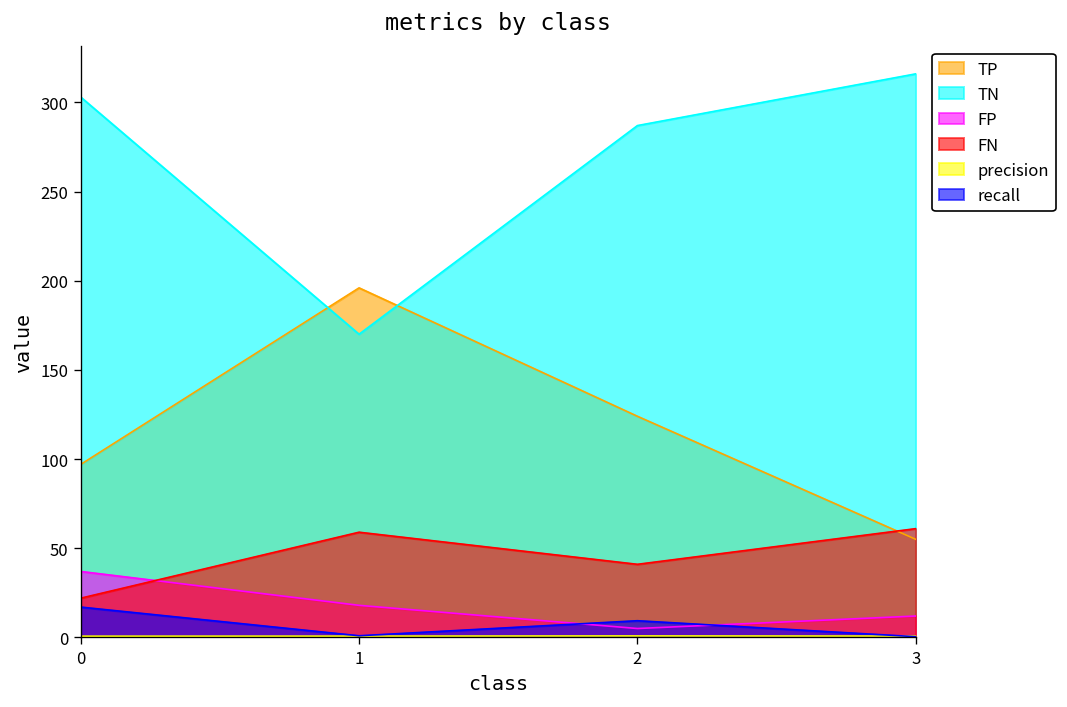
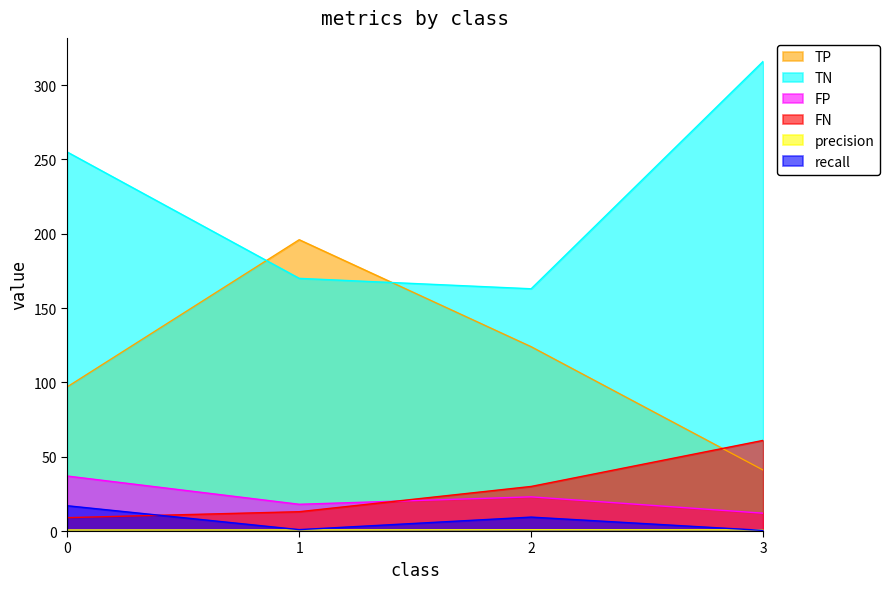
TN, 0: 303 -> 255
FN, 0: 22 -> 9
FN, 1: 59 -> 13
TN, 2: 287 -> 163
FP, 2: 5 -> 23
FN, 2: 41 -> 30
TP, 3: 55 -> 41
